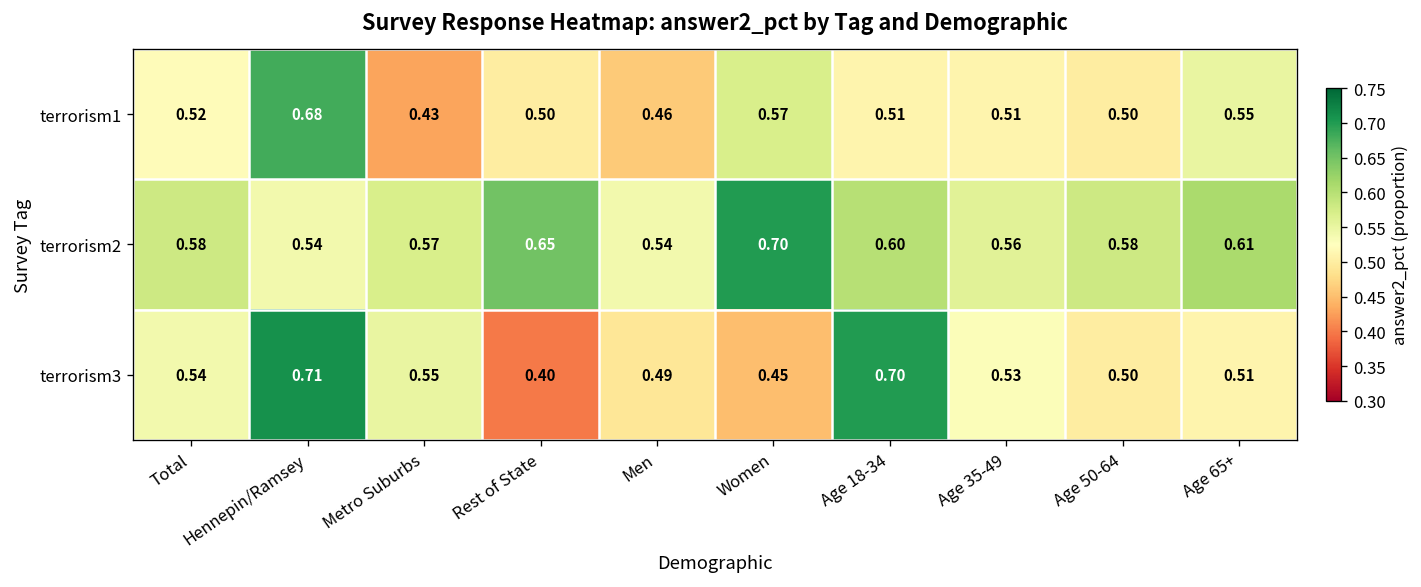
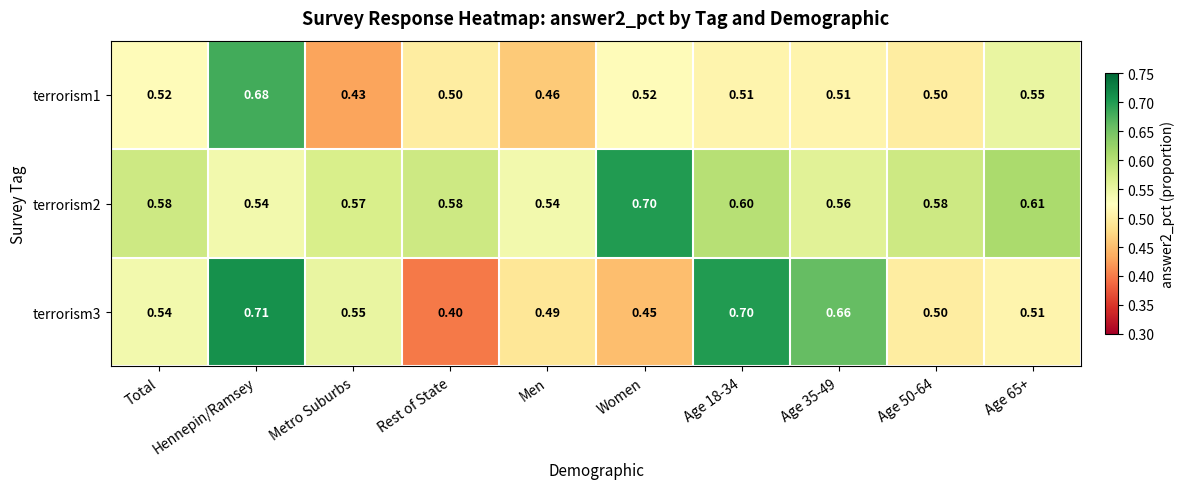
terrorism1, Women: 0.57 -> 0.52
terrorism2, Rest of State: 0.65 -> 0.58
terrorism3, Age 35-49: 0.53 -> 0.66
